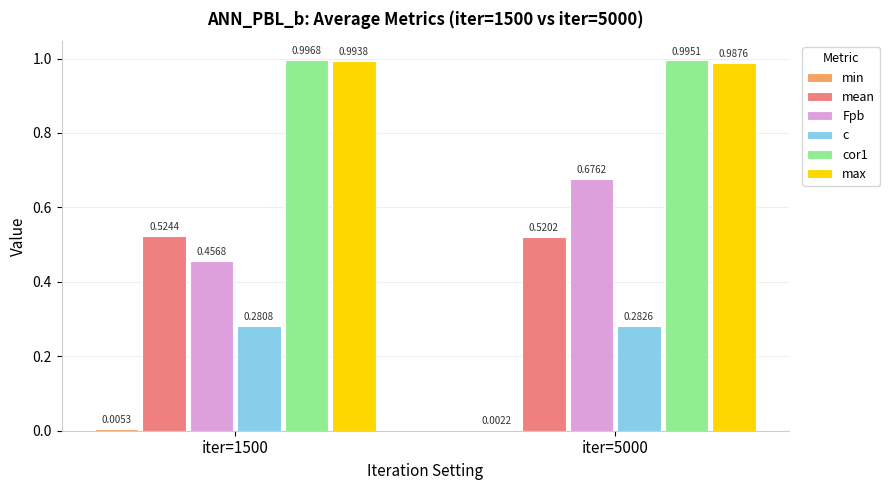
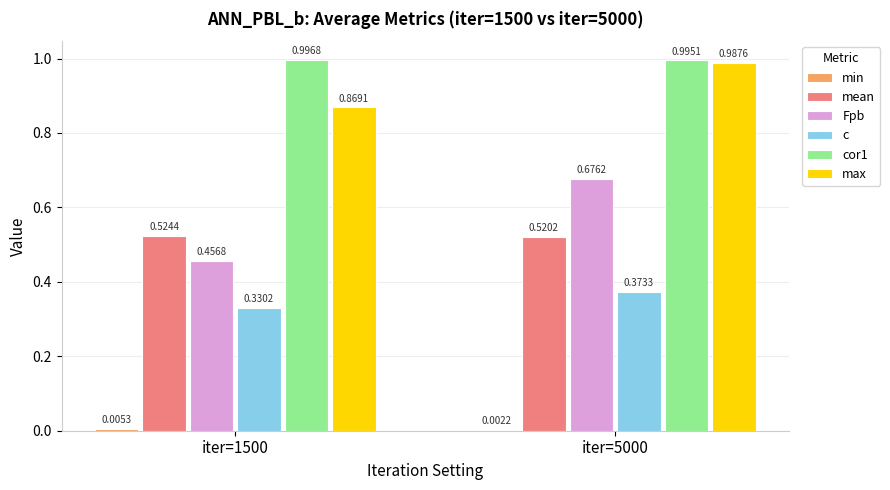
c, iter=1500: 0.2808 -> 0.3302
max, iter=1500: 0.9938 -> 0.8691
c, iter=5000: 0.2826 -> 0.3733
